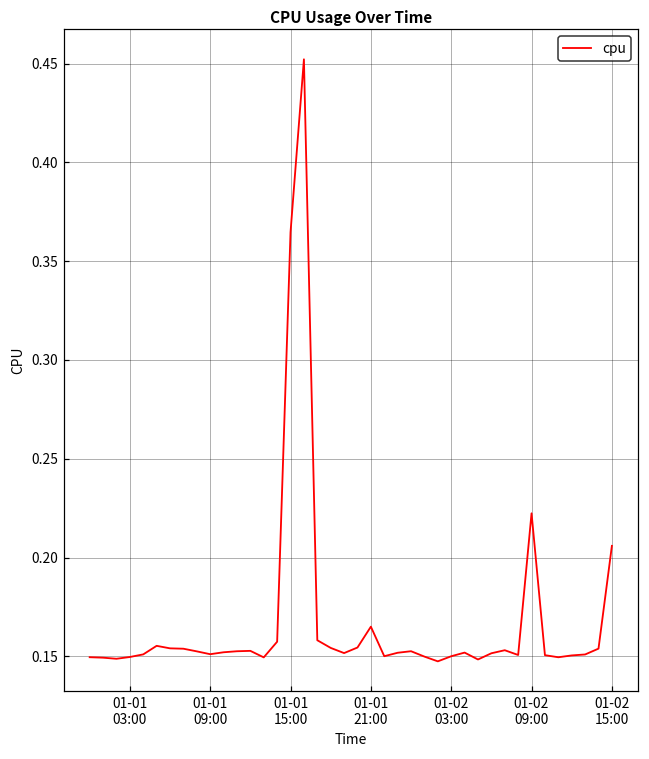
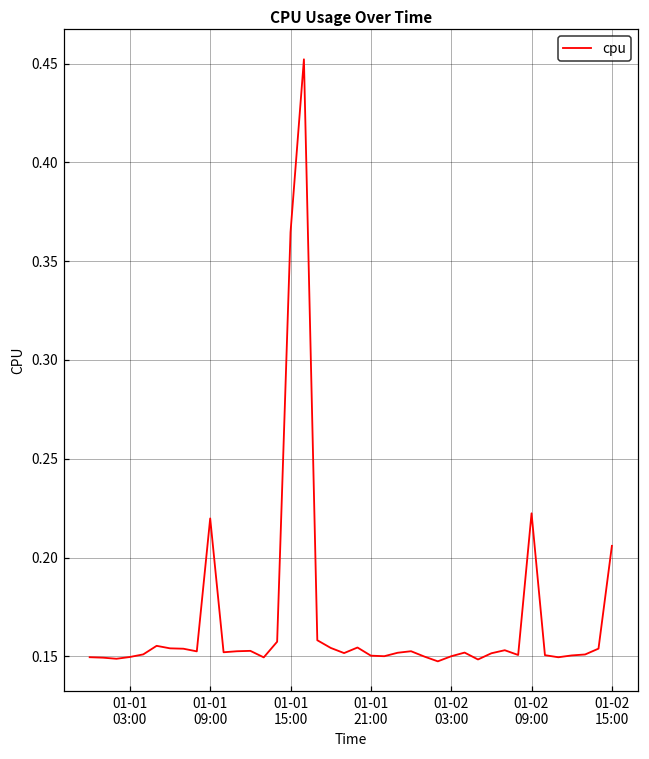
01-01 09:00: 0.151 -> 0.220
01-01 21:00: 0.165 -> 0.150
